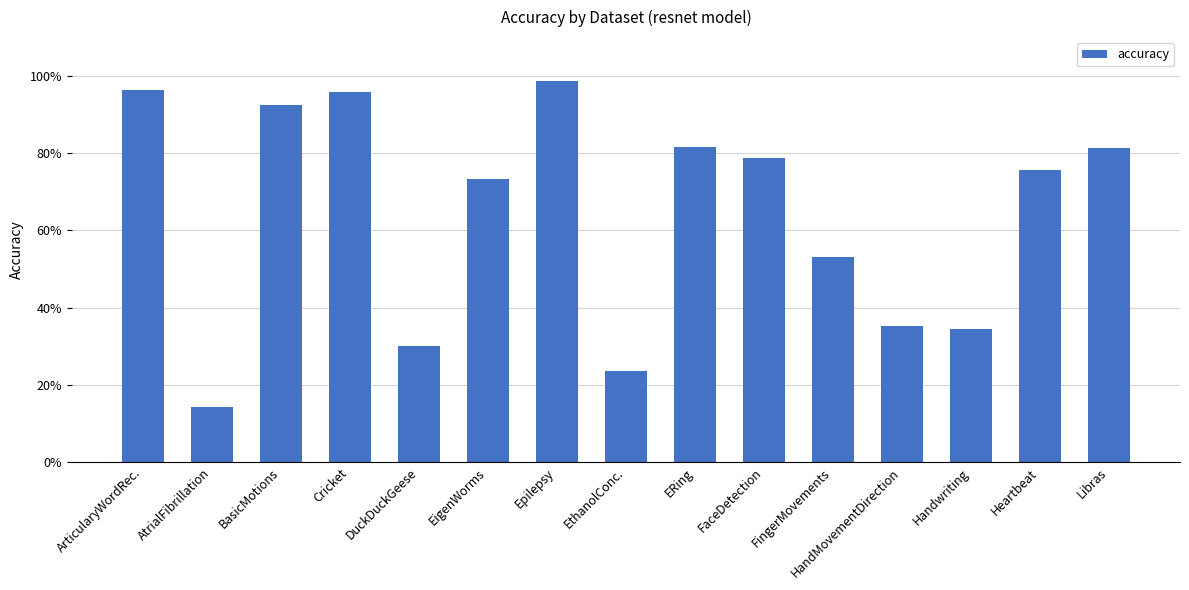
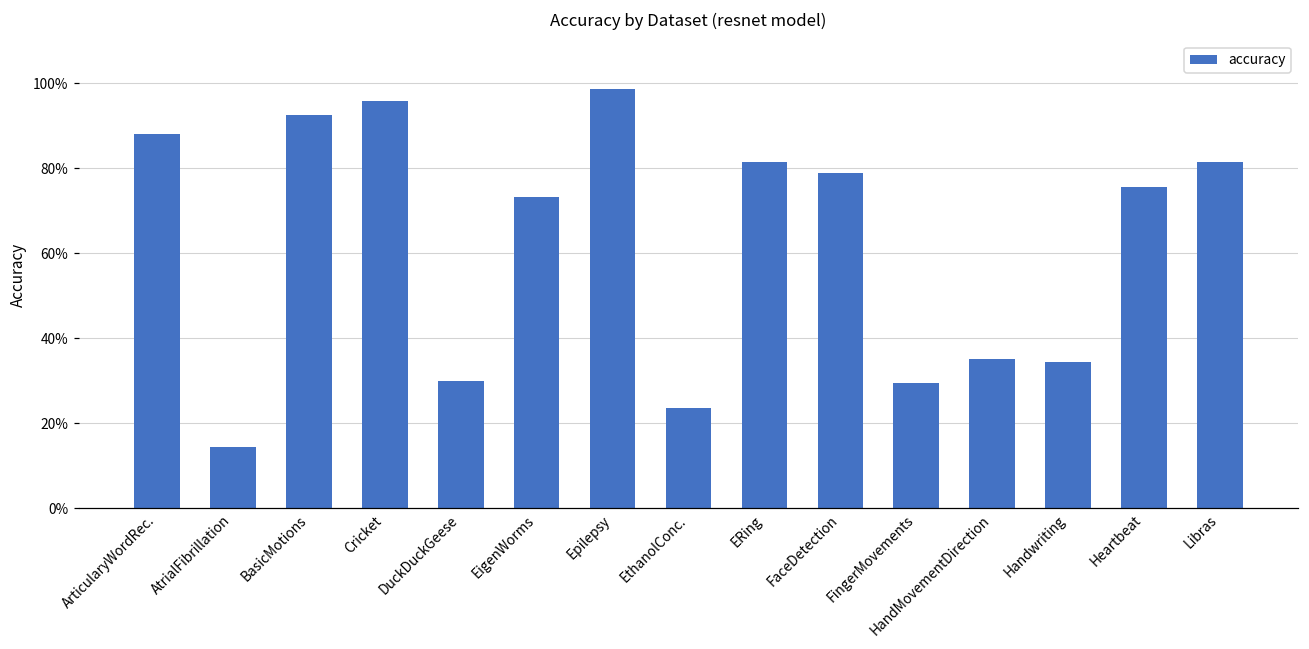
ArticularyWordRec.: 96% -> 88%
FingerMovements: 53% -> 29%
